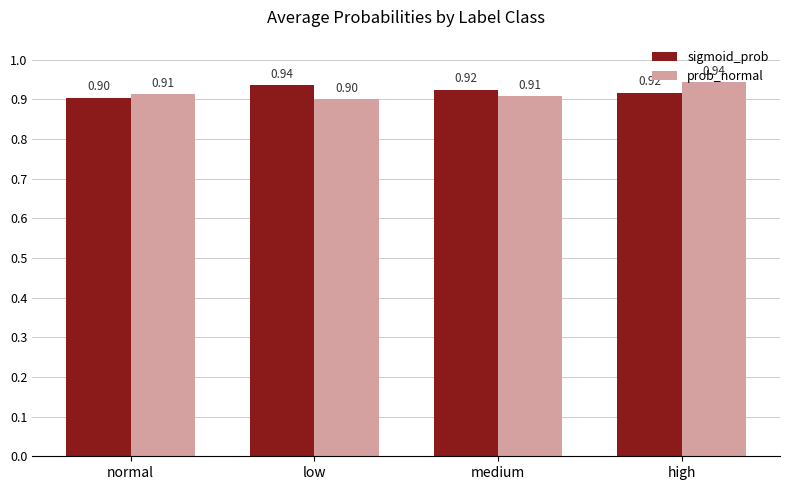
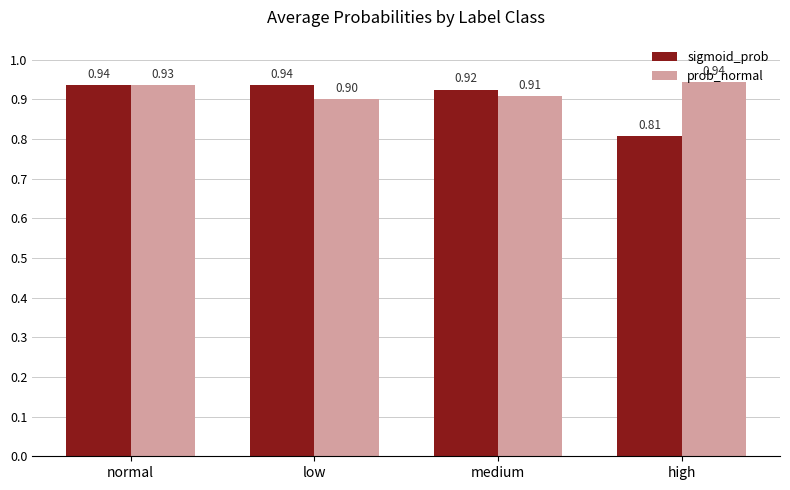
sigmoid_prob, normal: 0.90 -> 0.94
prob_normal, normal: 0.91 -> 0.93
sigmoid_prob, high: 0.92 -> 0.81
